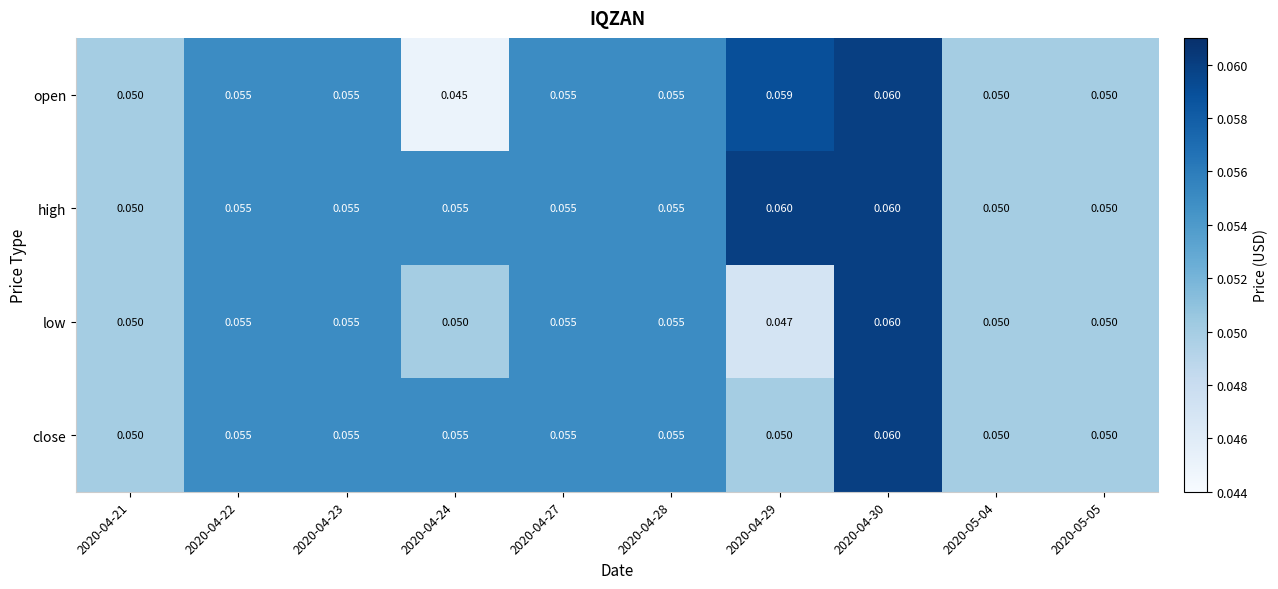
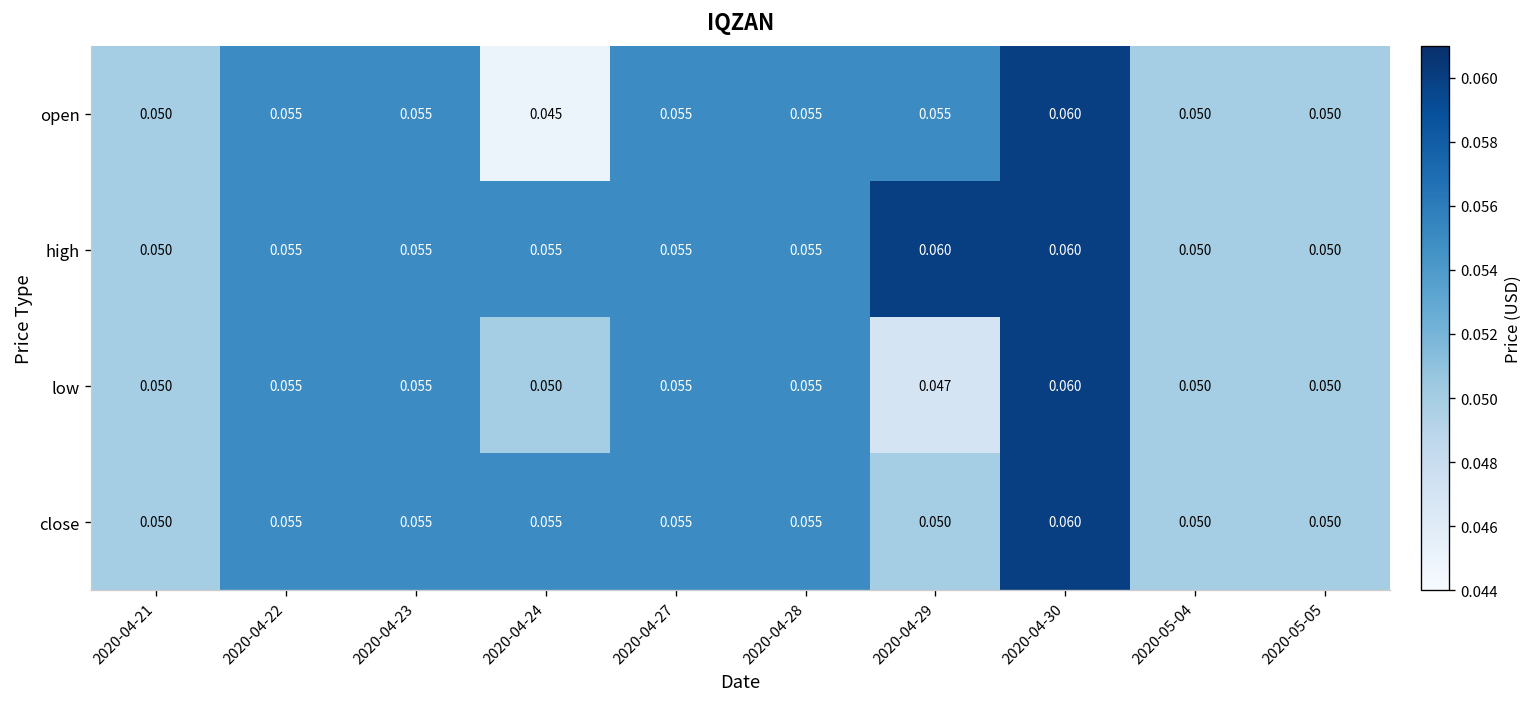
open, 2020-04-29: 0.059 -> 0.055
